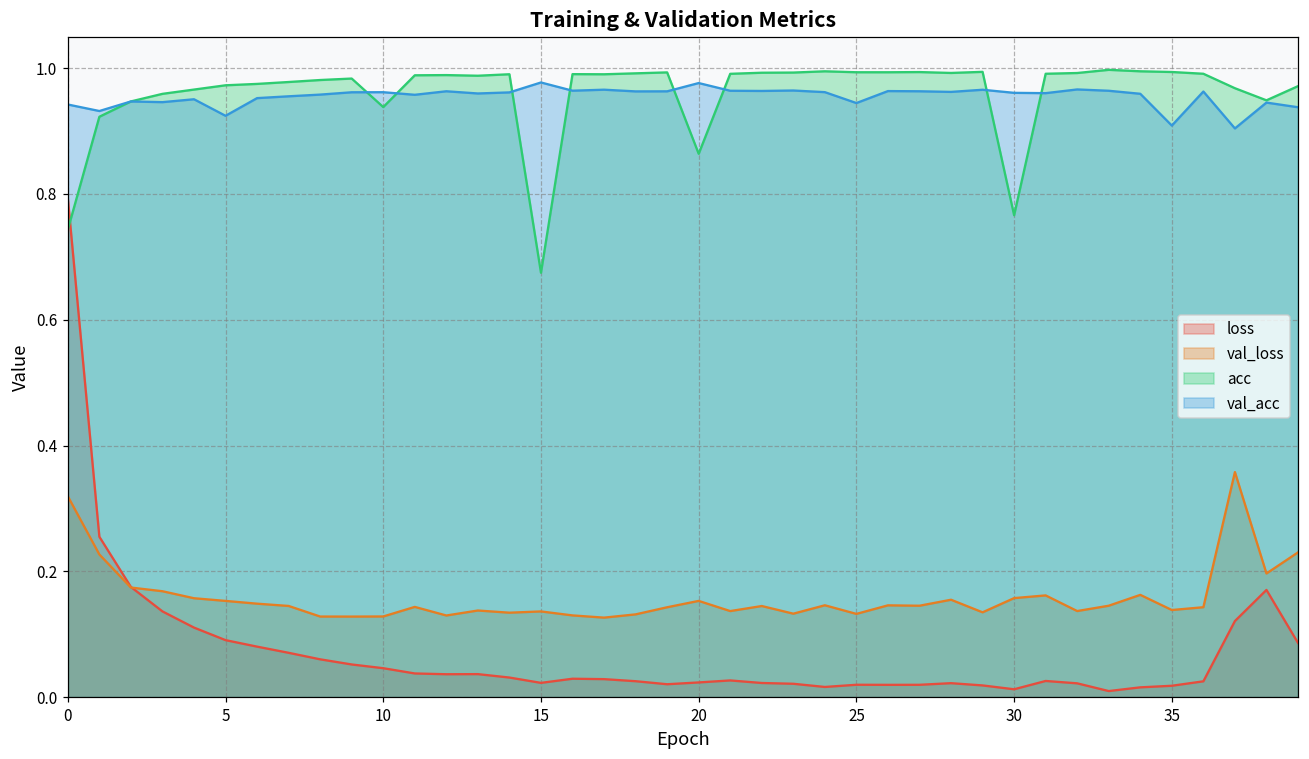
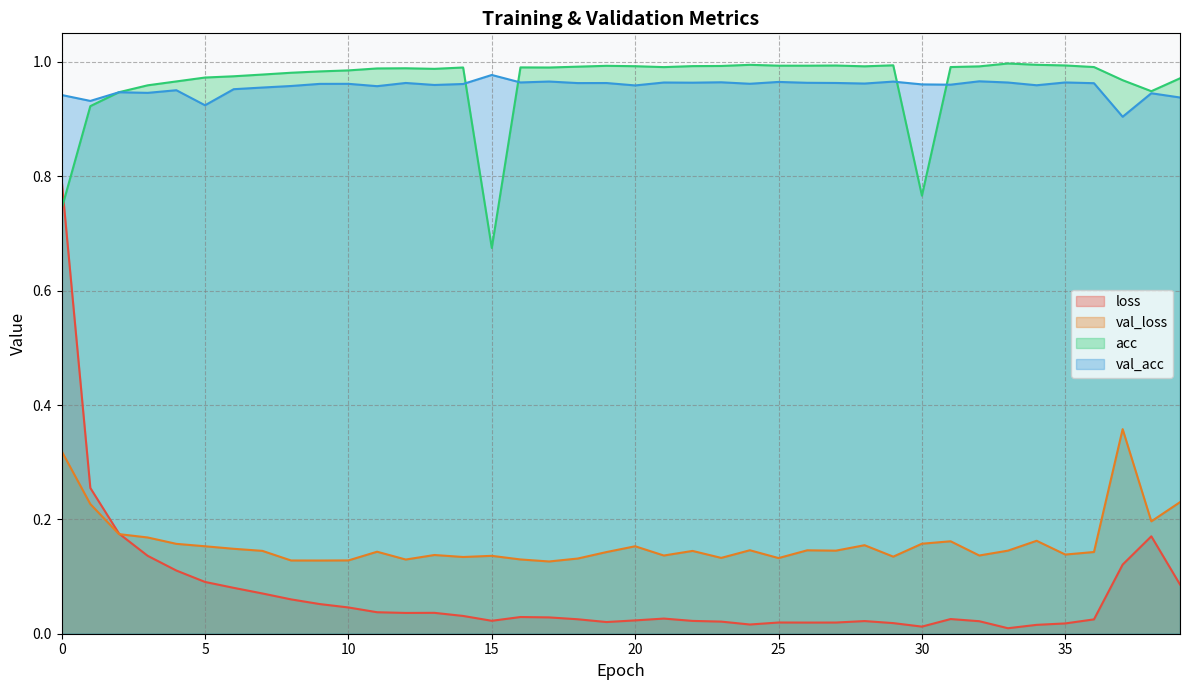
acc, 10: 0.94 -> 0.99
acc, 20: 0.86 -> 0.99
val_acc, 20: 0.98 -> 0.96
val_acc, 25: 0.94 -> 0.96
val_acc, 35: 0.91 -> 0.96
